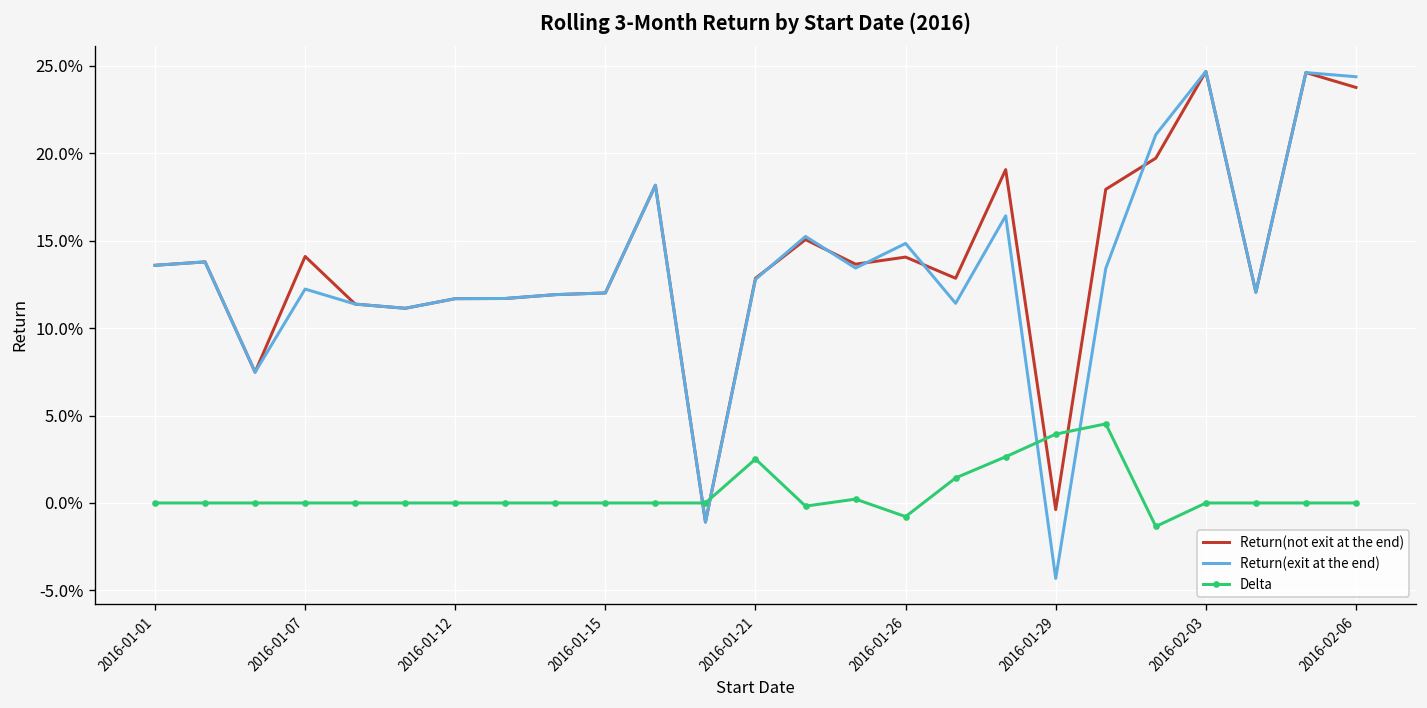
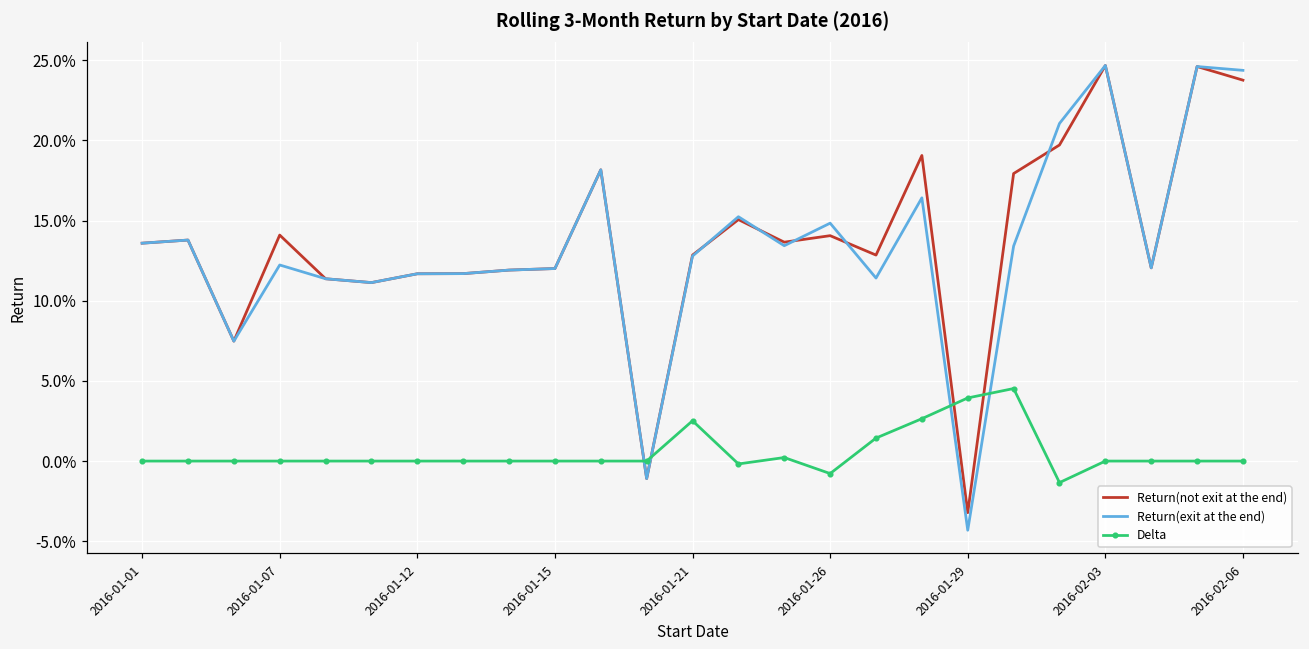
Return(not exit at the end), 2016-01-29: -0.4% -> -3.2%
